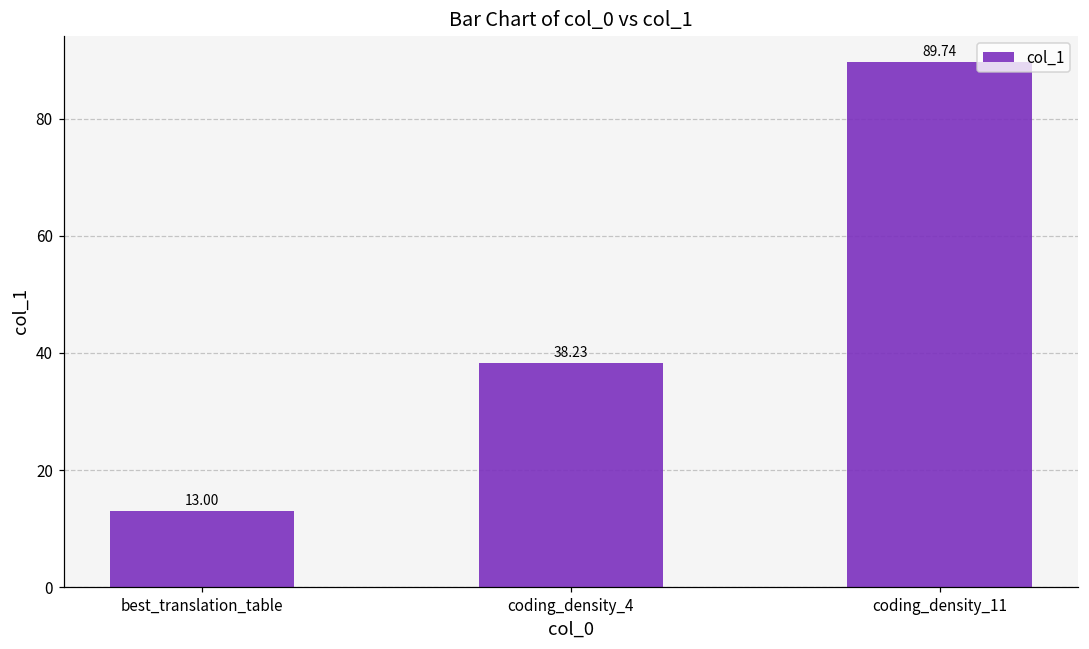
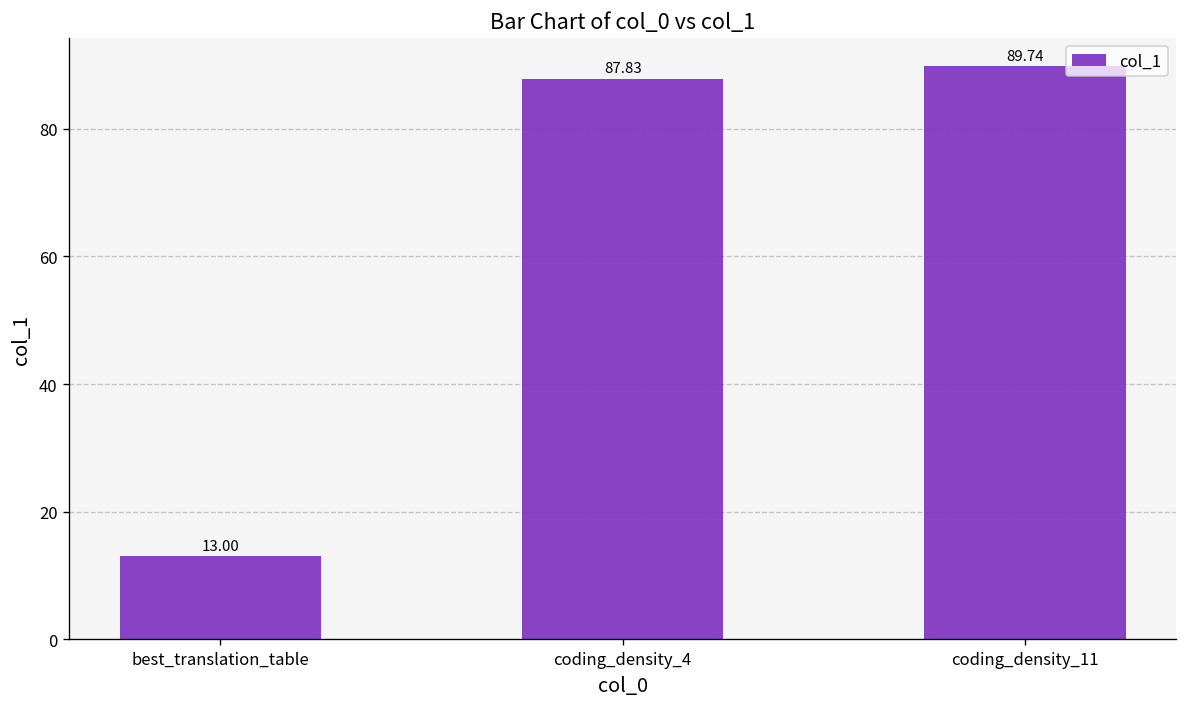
coding_density_4: 38.23 -> 87.83
